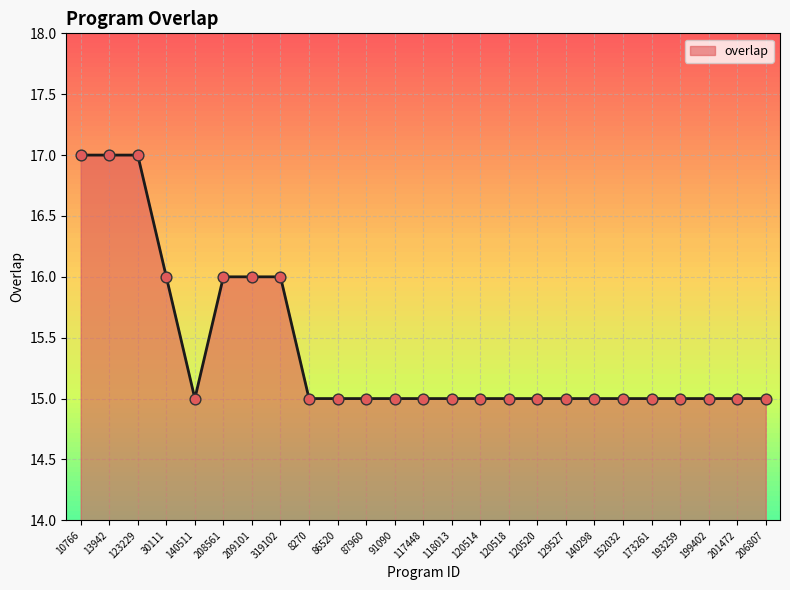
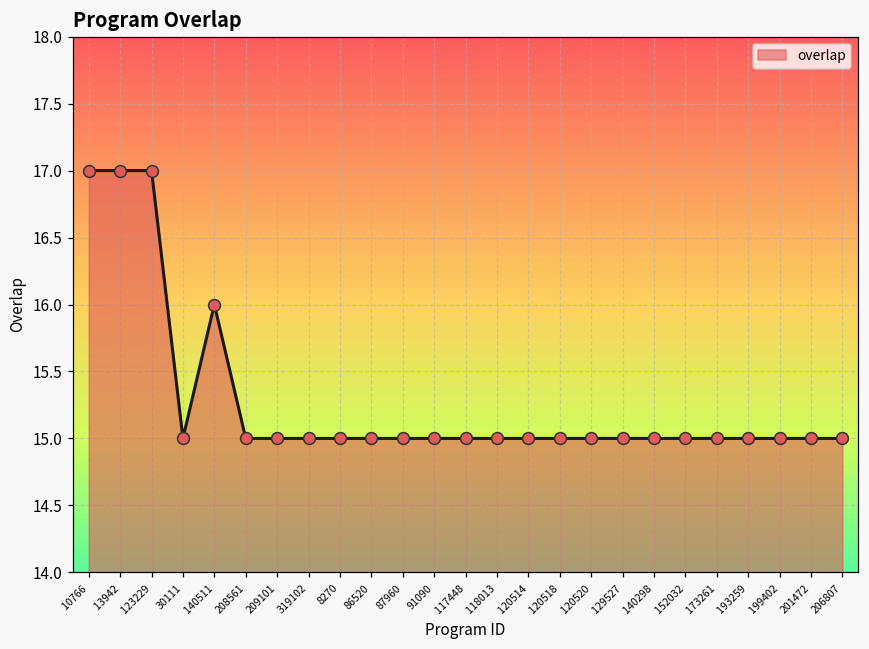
30111: 16 -> 15
140511: 15 -> 16
208561: 16 -> 15
209101: 16 -> 15
319102: 16 -> 15
